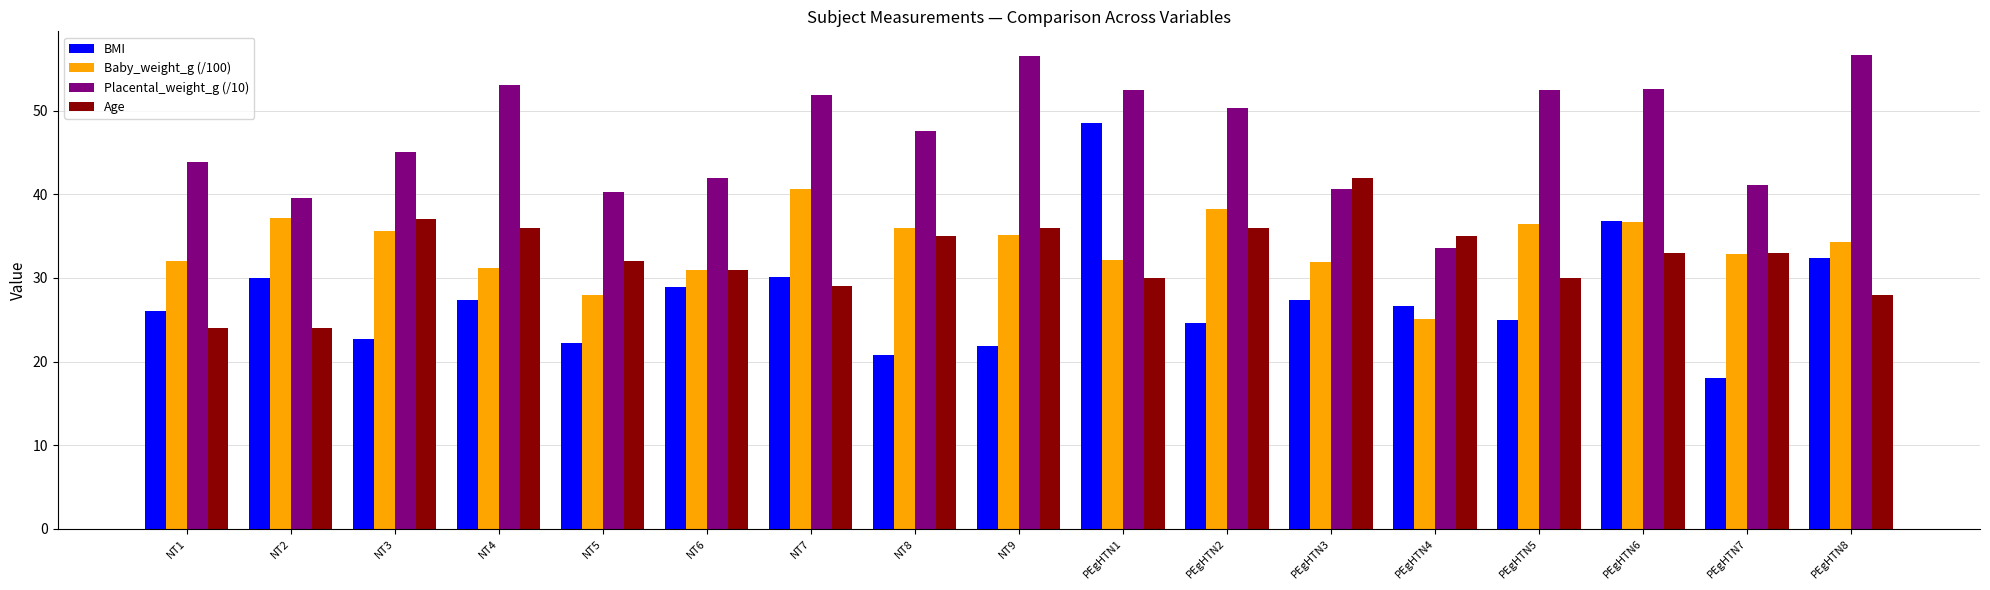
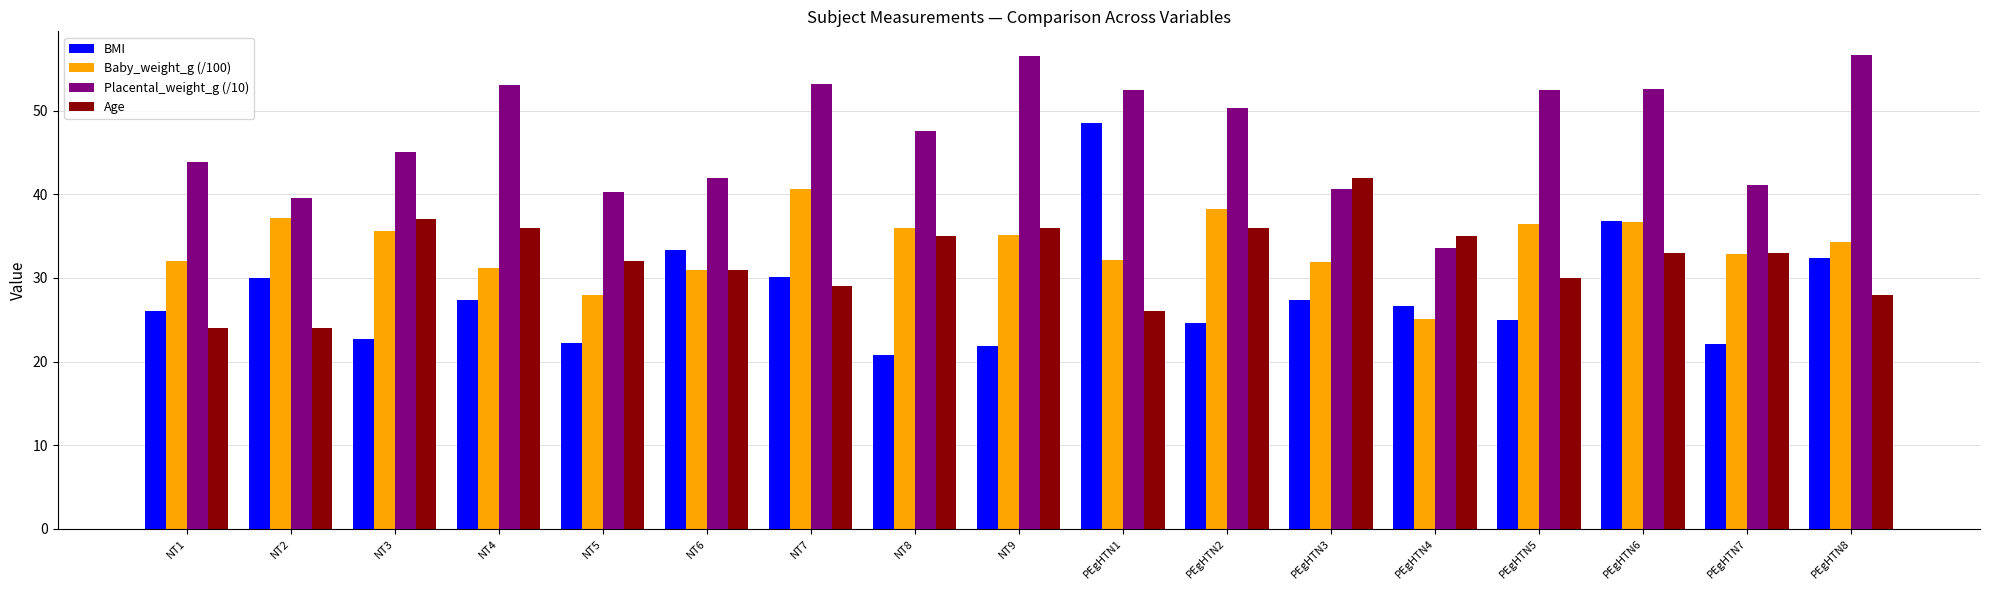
BMI, NT6: 29 -> 33
Placental_weight_g (/10), NT7: 52 -> 53
Age, PEgHTN1: 30 -> 26
BMI, PEgHTN7: 18 -> 22
